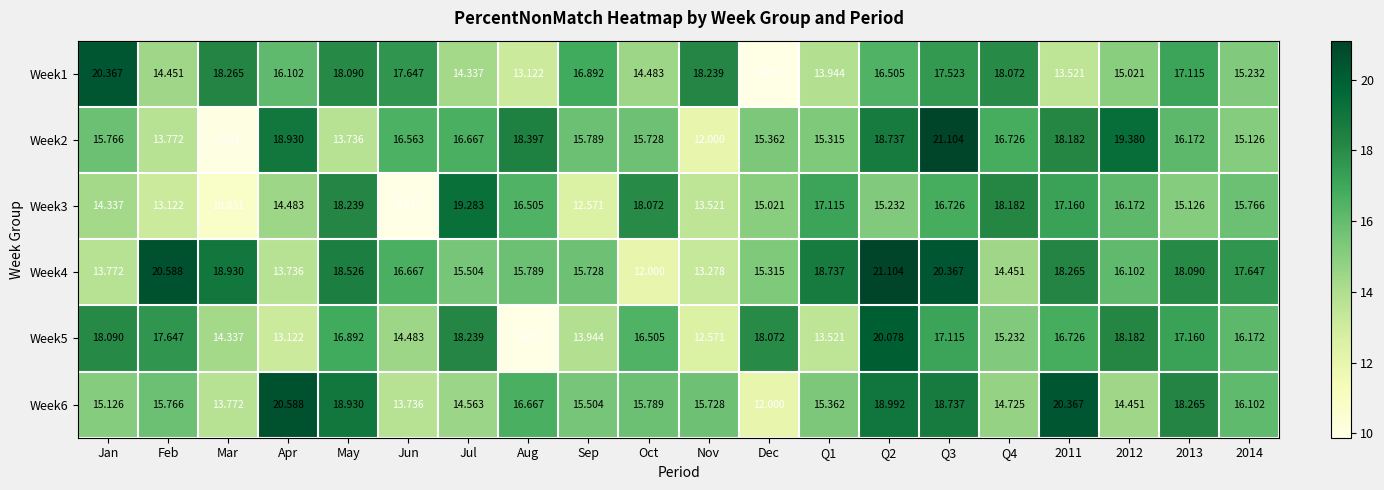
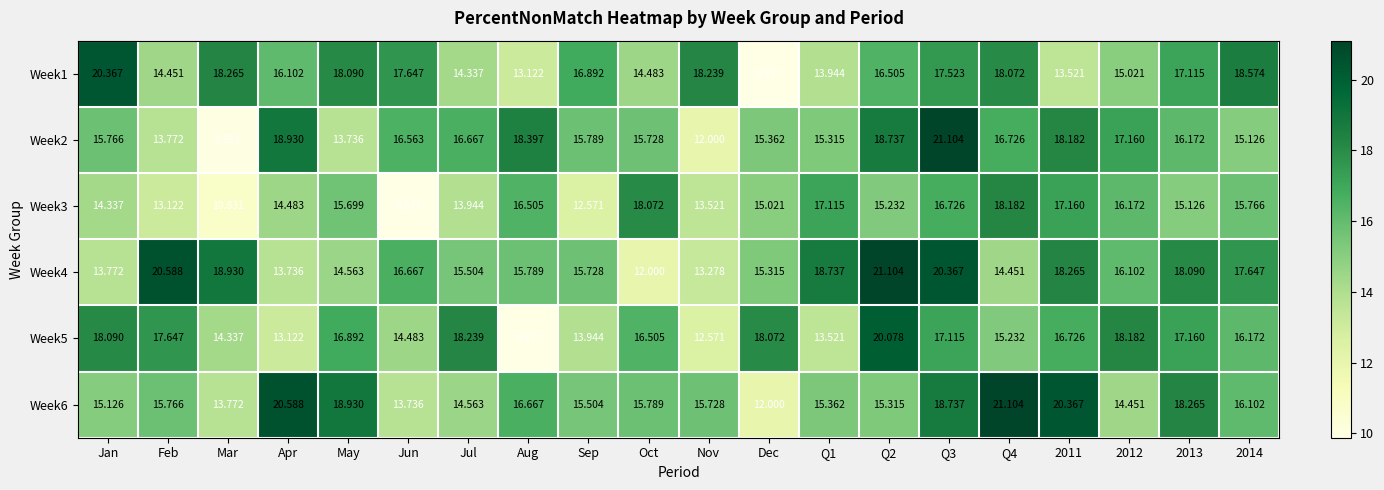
Week1, 2014: 15.232 -> 18.574
Week2, 2012: 19.380 -> 17.160
Week3, May: 18.239 -> 15.699
Week3, Jul: 19.283 -> 13.944
Week4, May: 18.526 -> 14.563
Week6, Q2: 18.992 -> 15.315
Week6, Q4: 14.725 -> 21.104
